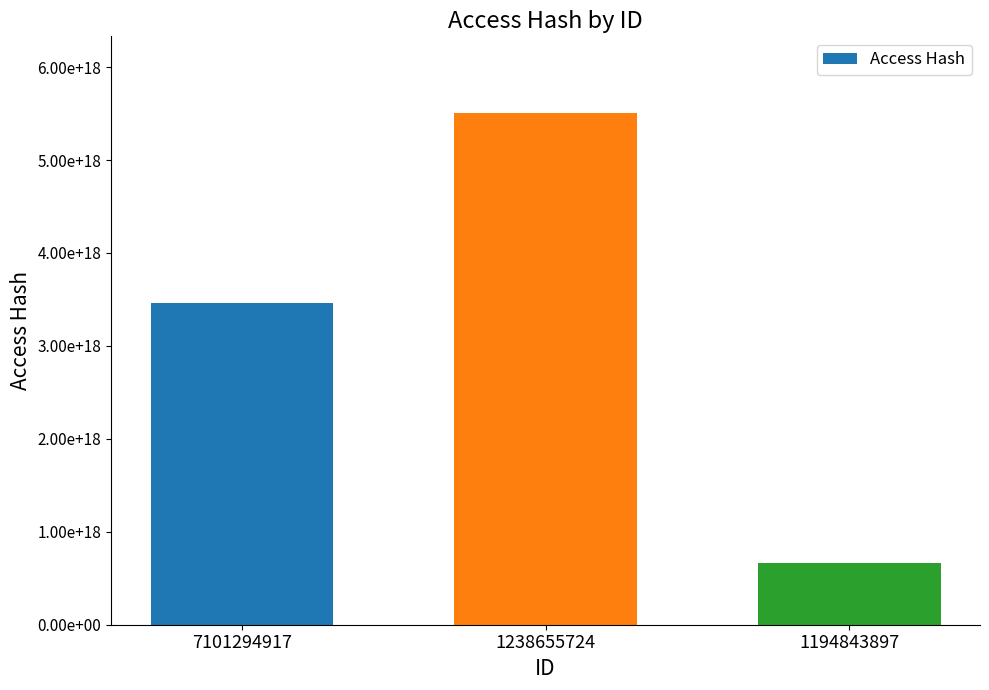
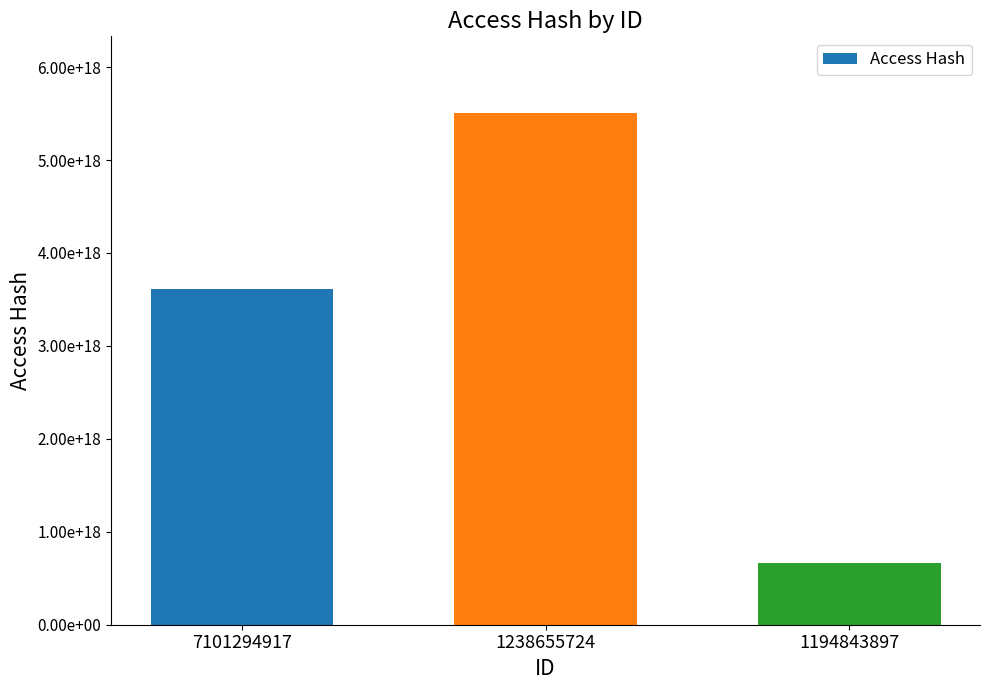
7101294917: 3500000000000000000 -> 3600000000000000000
